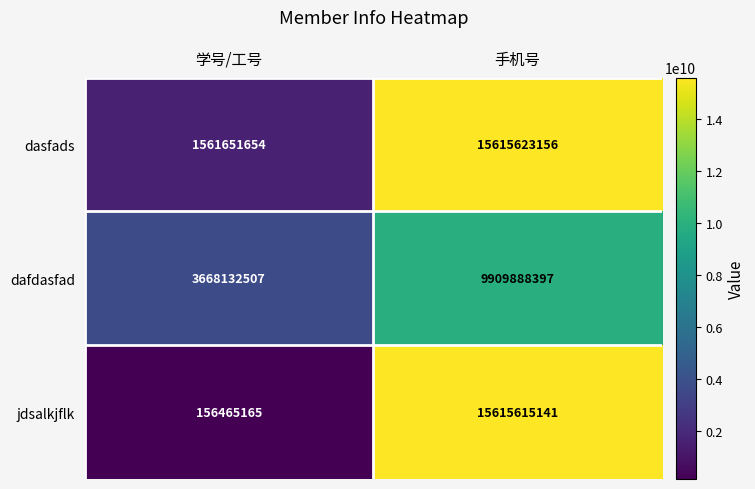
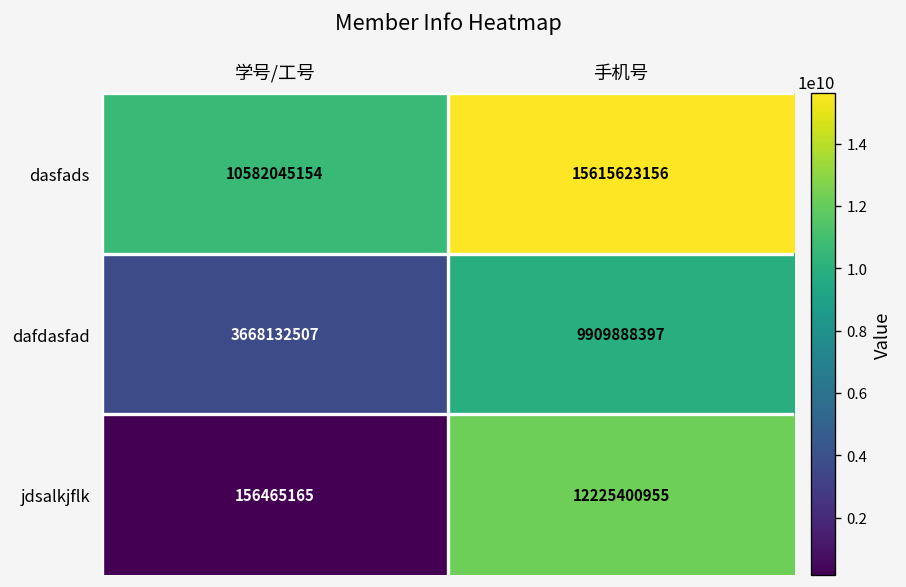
dasfads, 学号/工号: 1561651654 -> 10582045154
jdsalkjflk, 手机号: 15615615141 -> 12225400955
